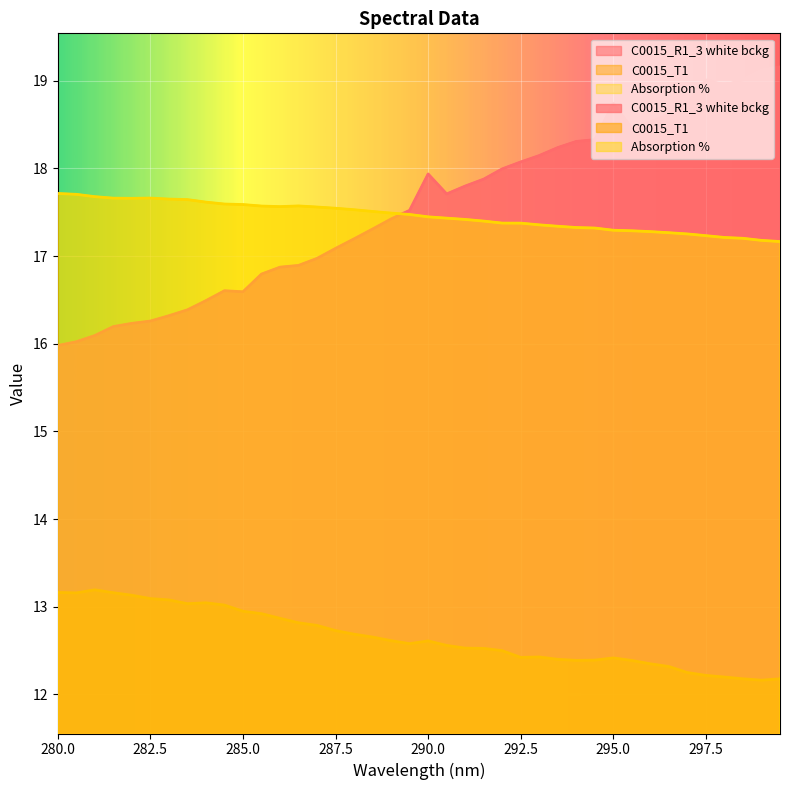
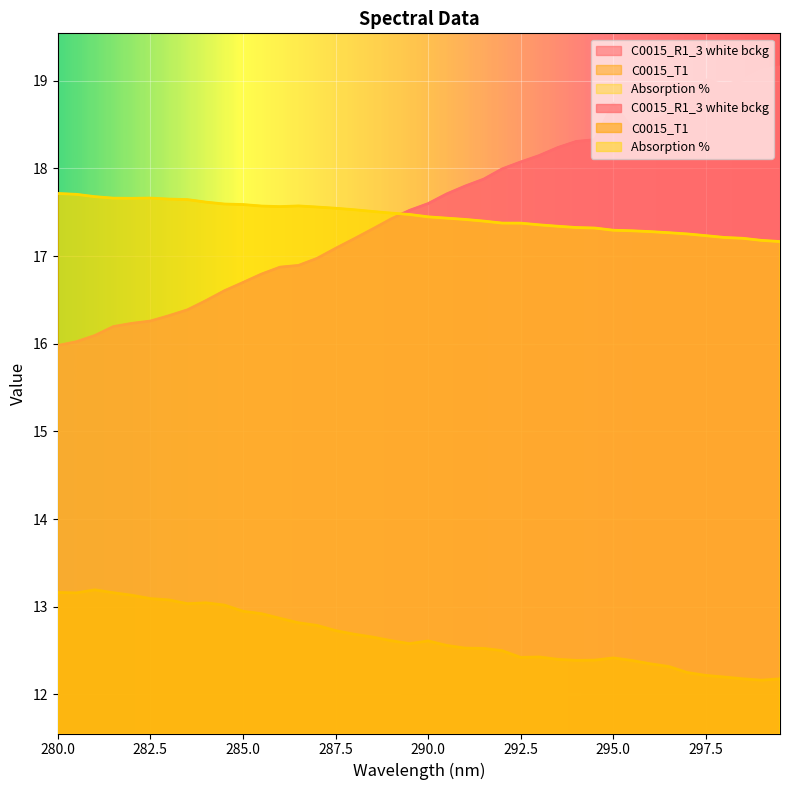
C0015_R1_3 white bckg, 285.0: 16.6 -> 16.7
C0015_R1_3 white bckg, 290.0: 17.9 -> 17.6
